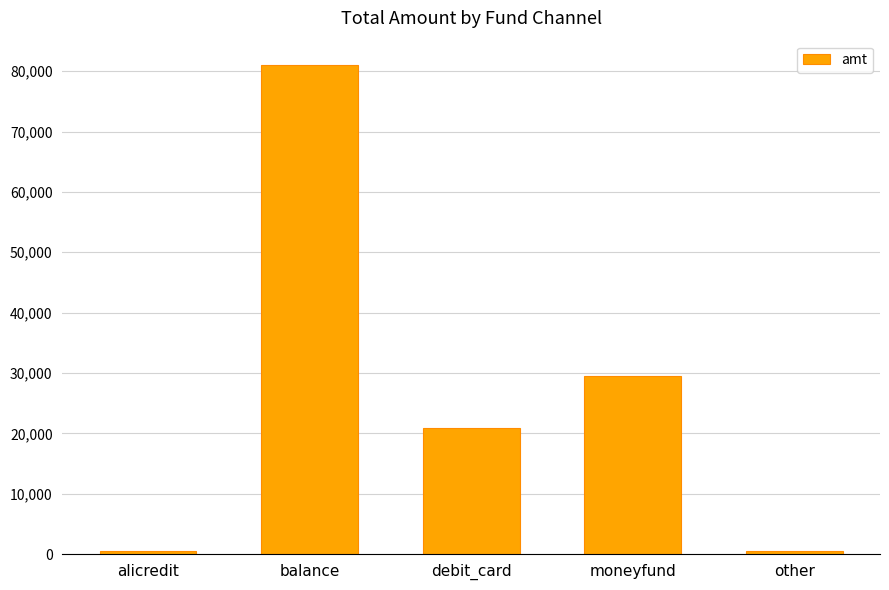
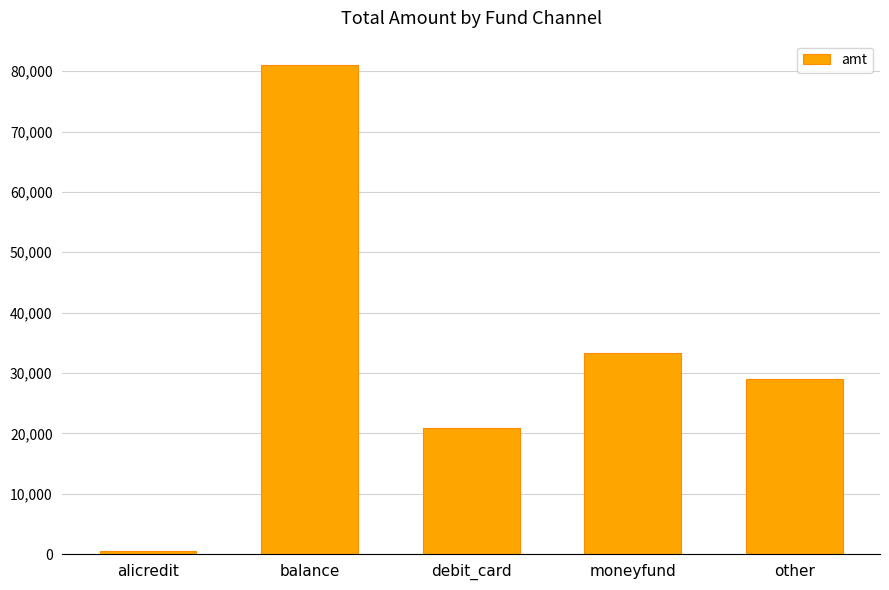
moneyfund: 30,000 -> 33,000
other: 1,000 -> 29,000
